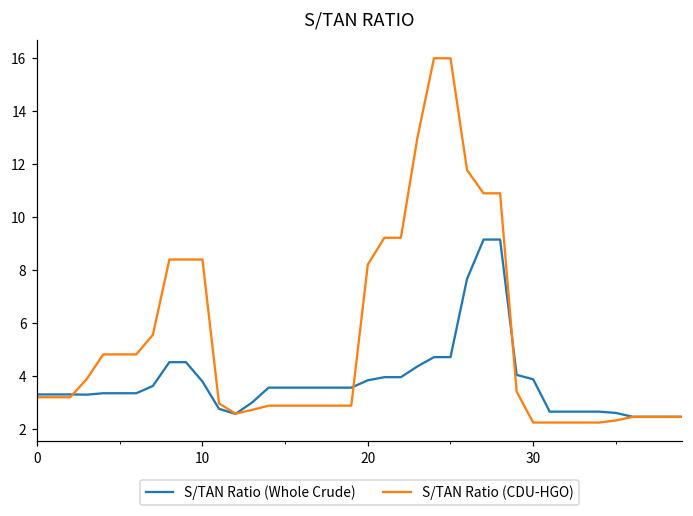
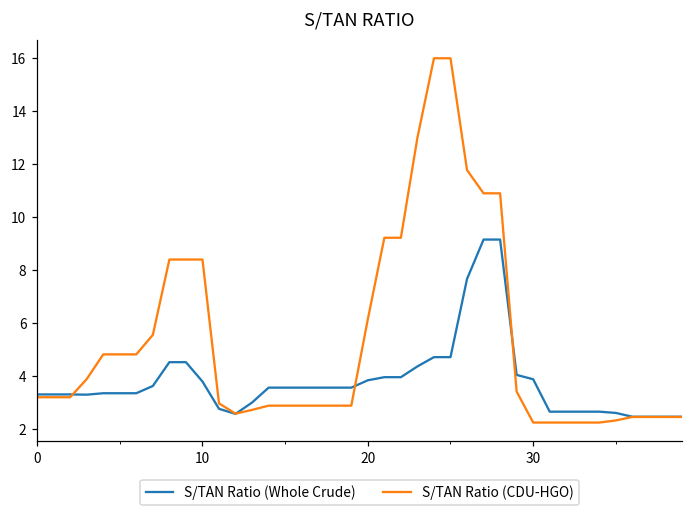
S/TAN Ratio (CDU-HGO), 20: 8.2 -> 6.1
